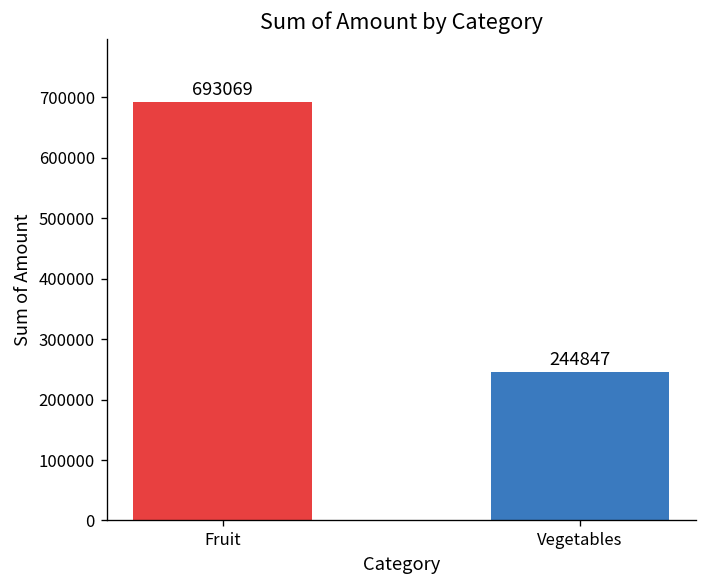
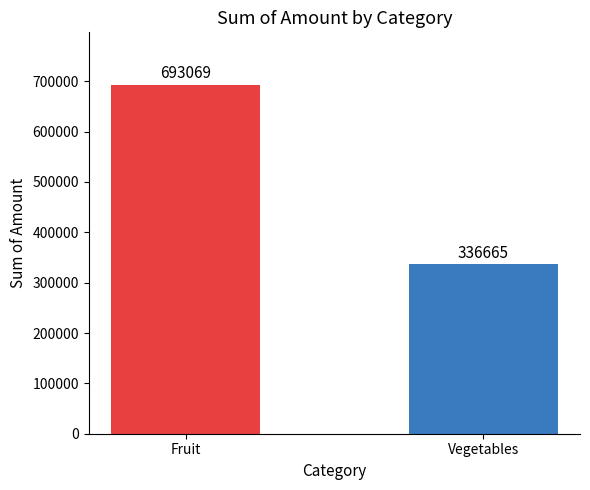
Vegetables: 244847 -> 336665
